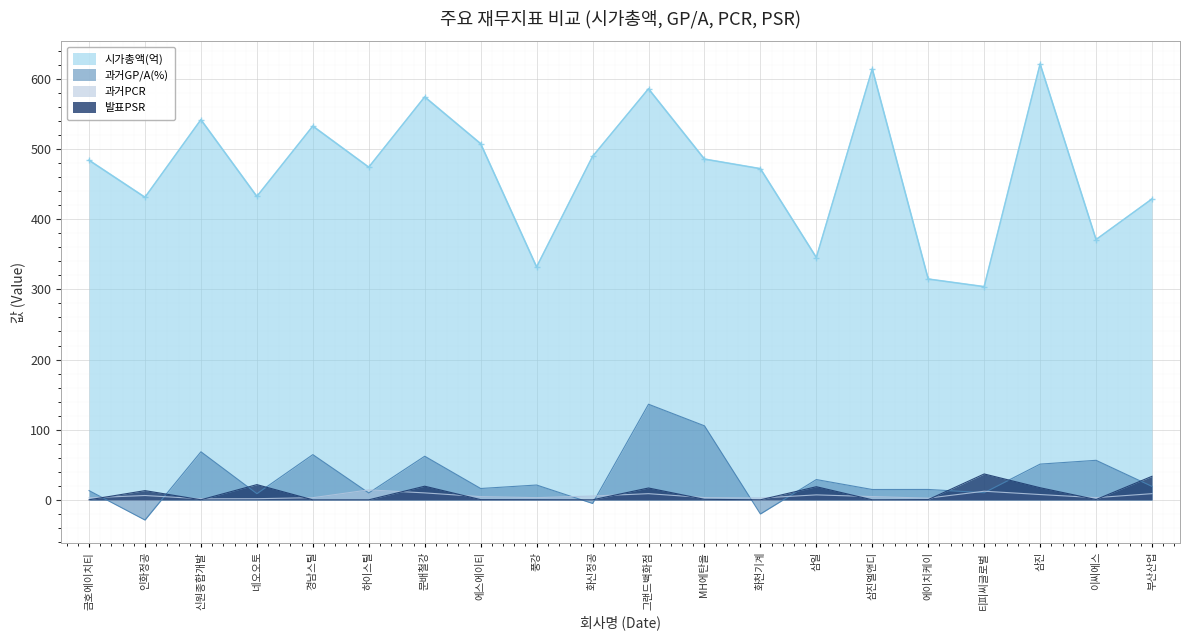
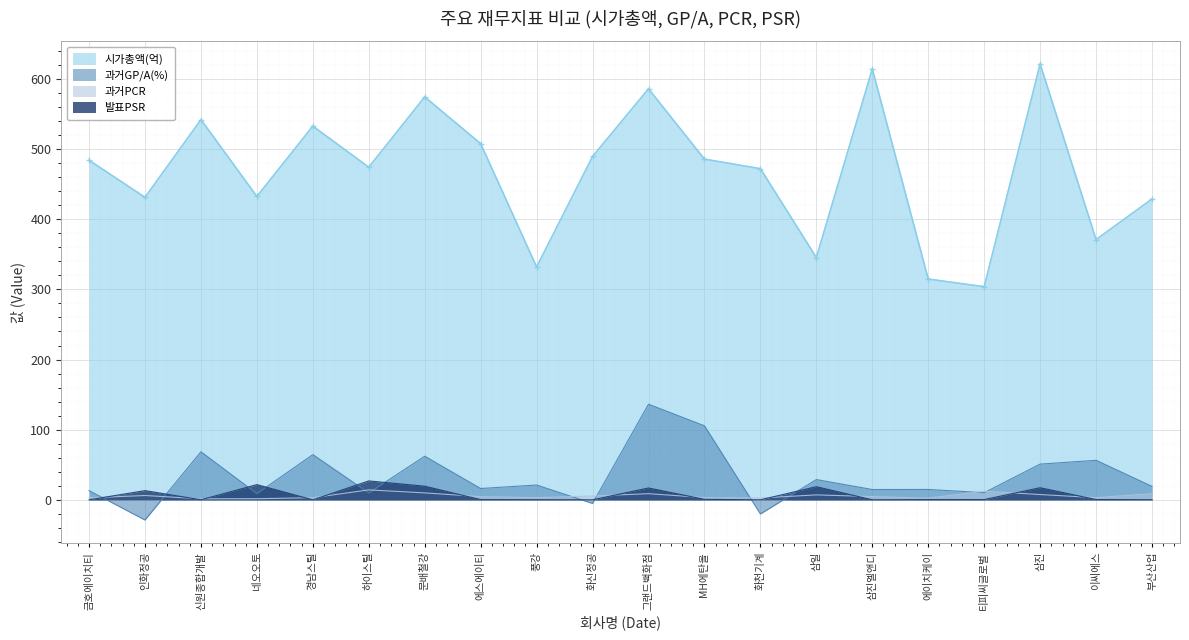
발표PSR, 하이스틸: 0 -> 30
발표PSR, 티피씨글로벌: 40 -> 0
발표PSR, 부산산업: 30 -> 0
